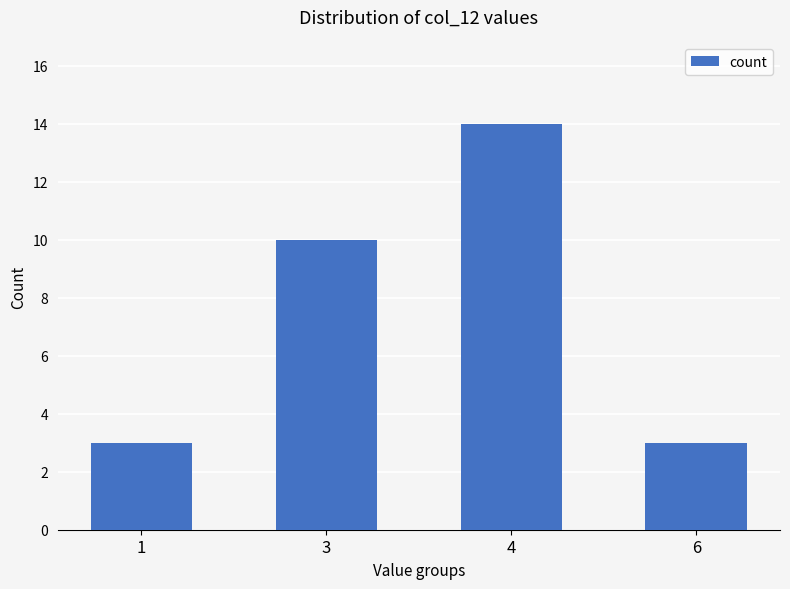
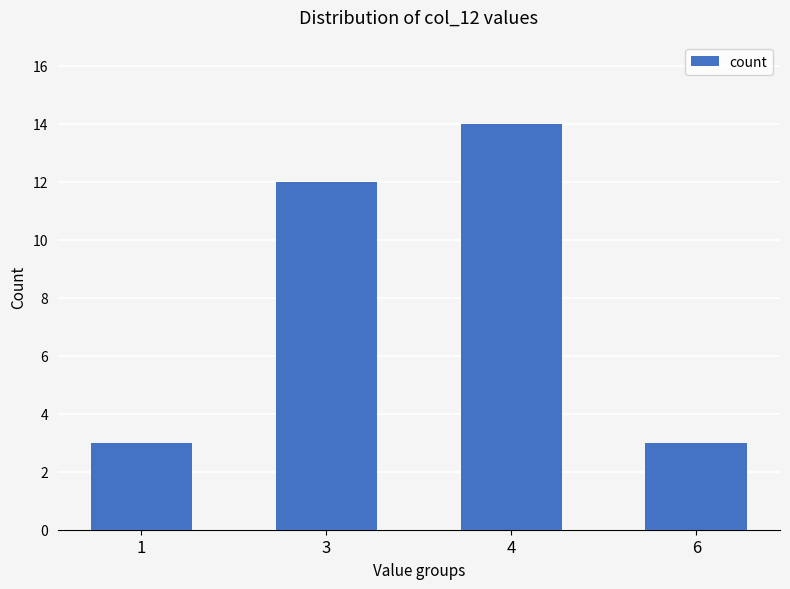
3: 10 -> 12
